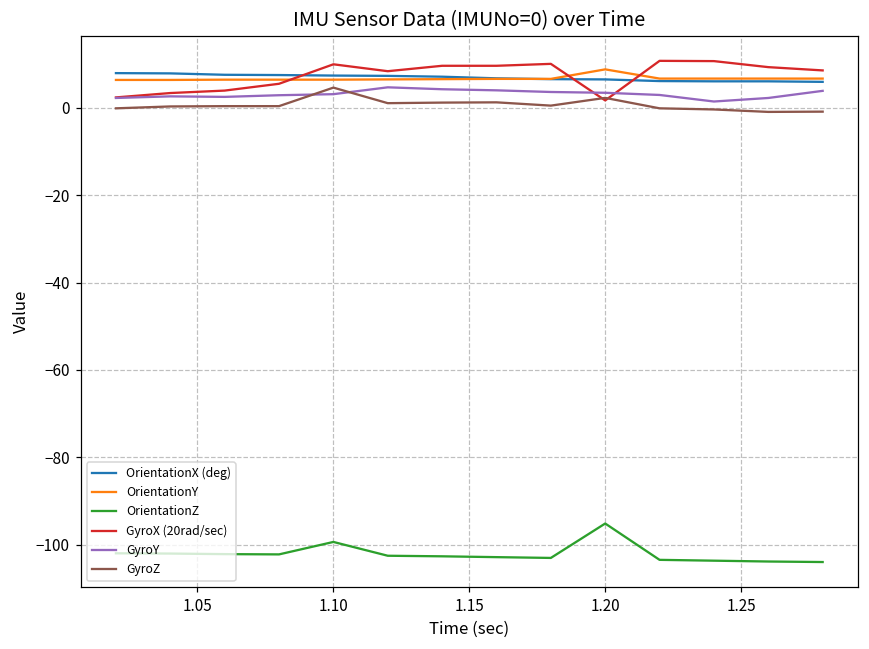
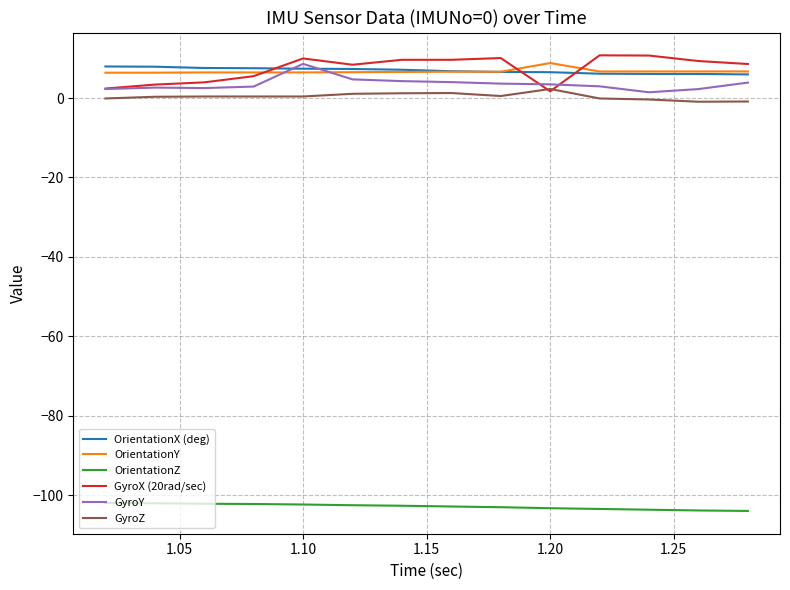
OrientationZ, 1.10: -99 -> -102
GyroY, 1.10: 3 -> 9
GyroZ, 1.10: 5 -> 0
OrientationZ, 1.20: -95 -> -103
